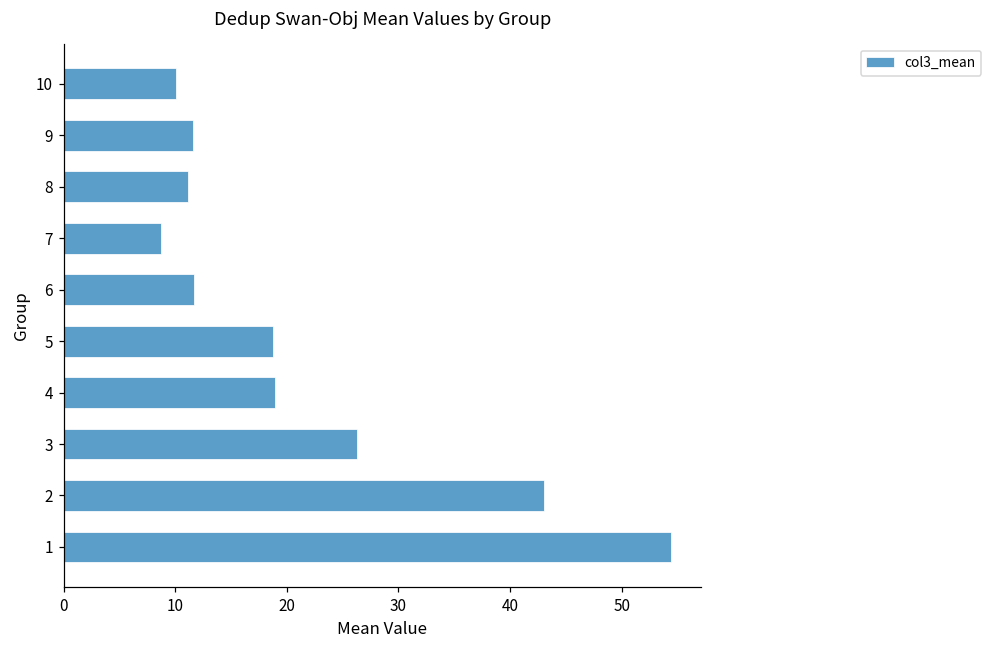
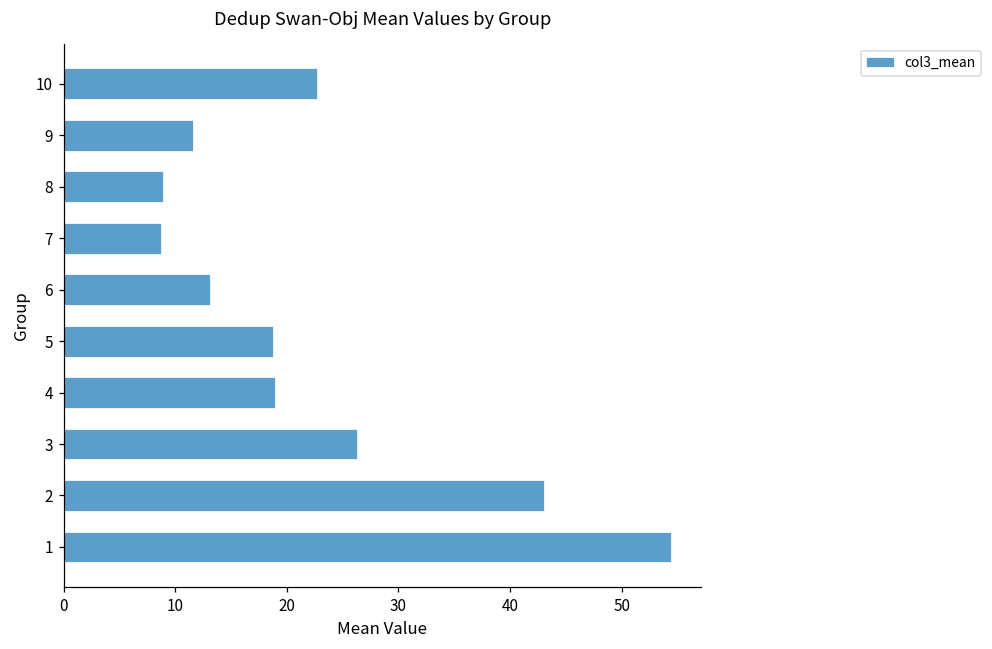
10: 10.1 -> 22.7
8: 11.2 -> 8.9
6: 11.7 -> 13.2
